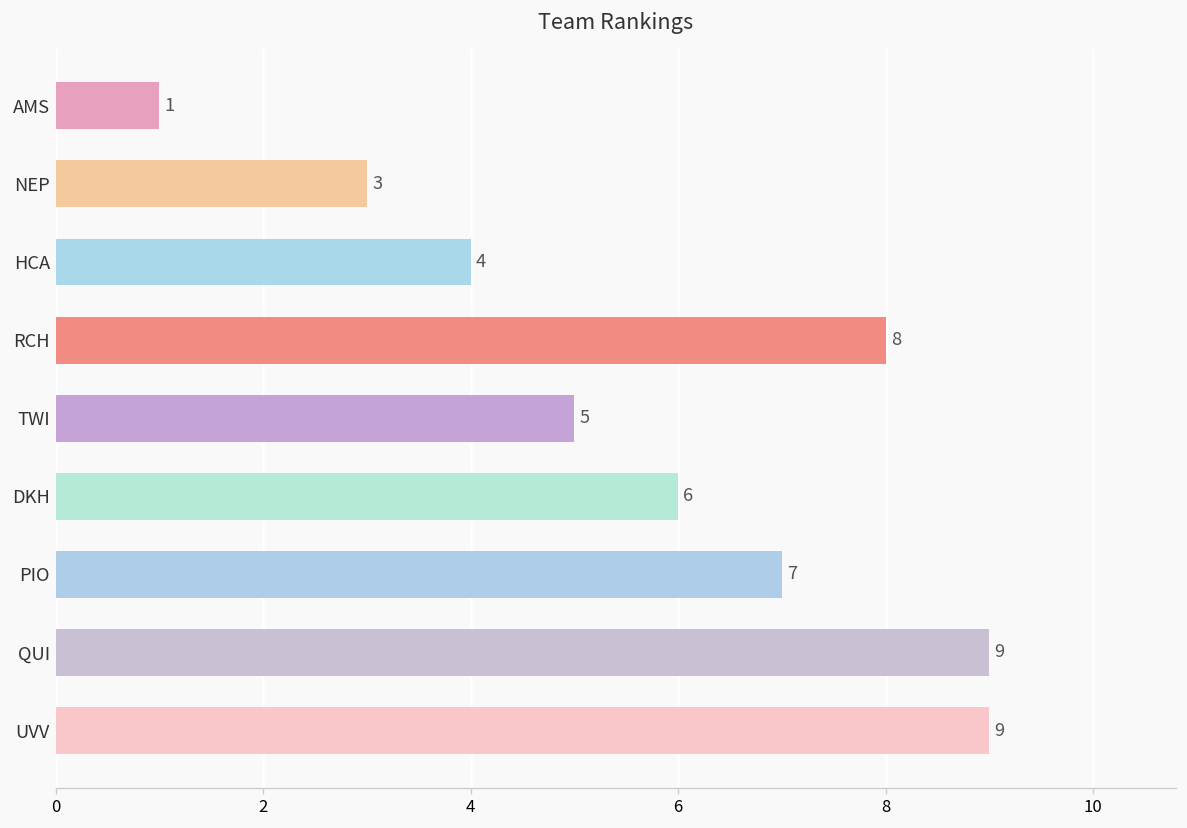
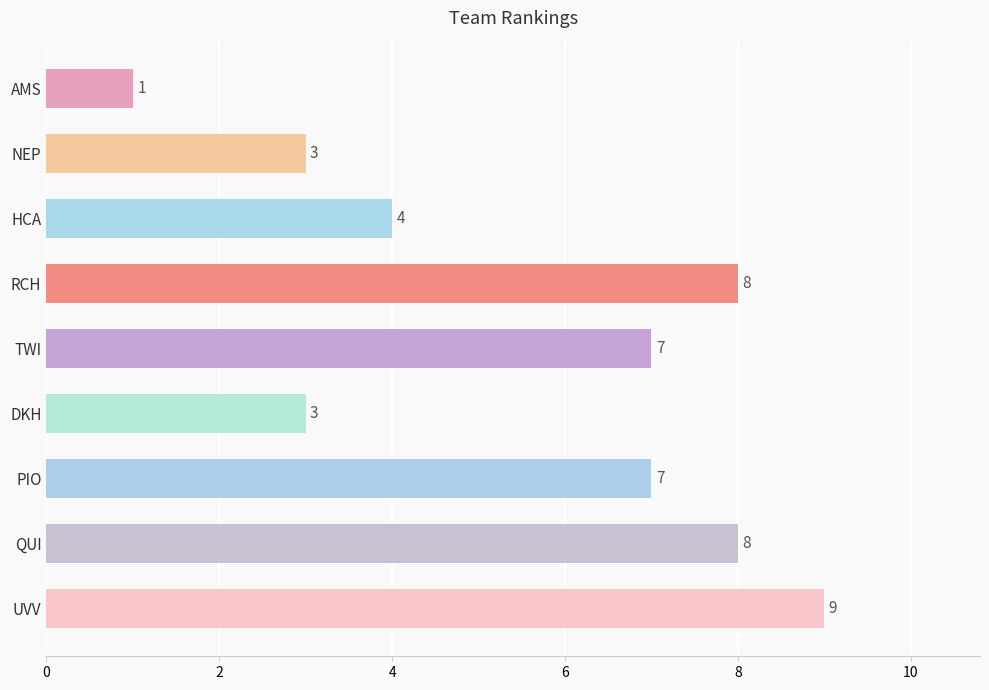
TWI: 5 -> 7
DKH: 6 -> 3
QUI: 9 -> 8
